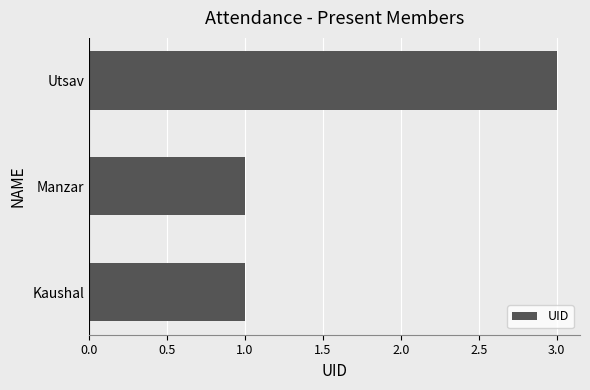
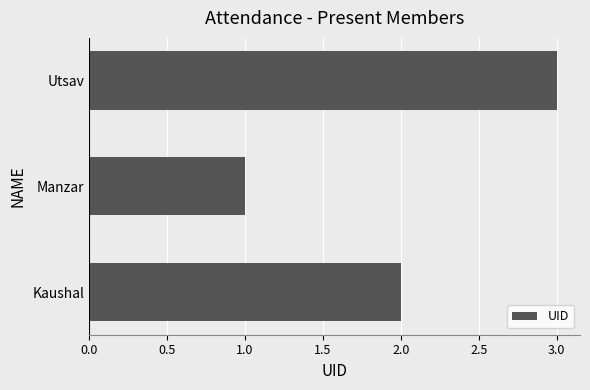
Kaushal: 1 -> 2
